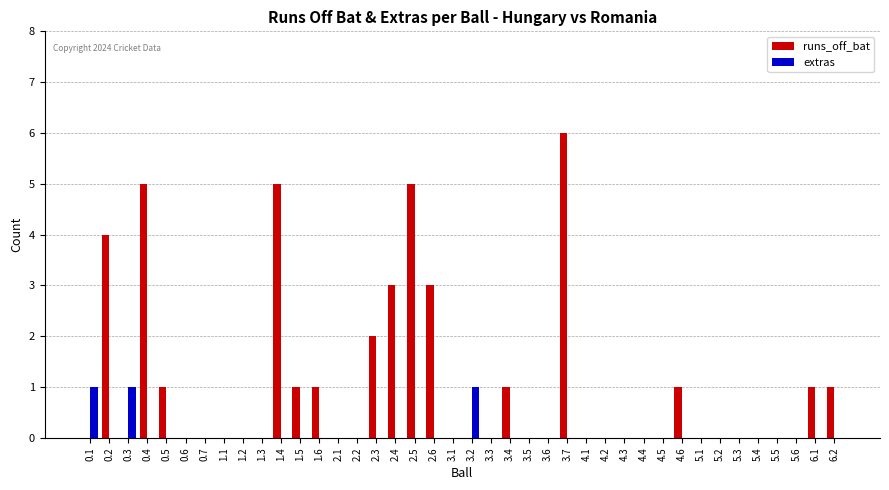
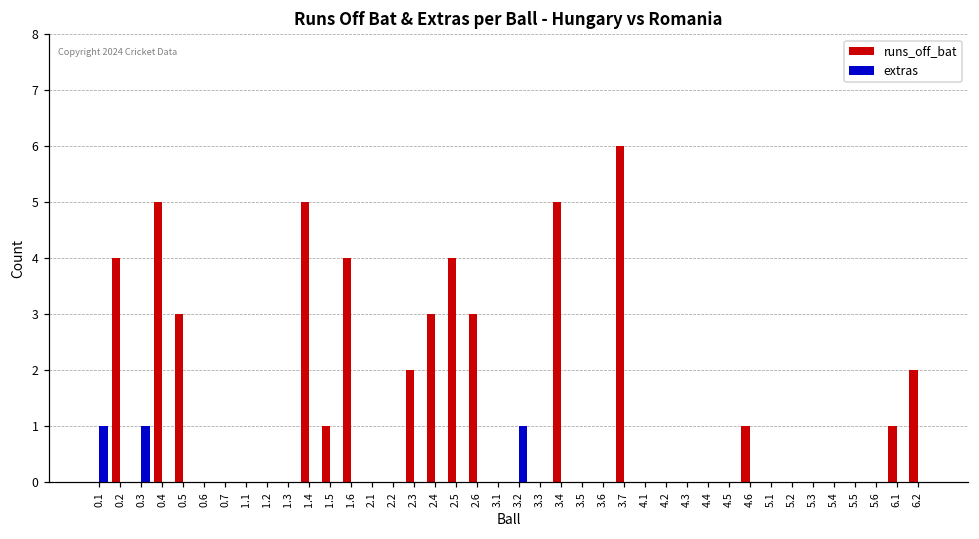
runs_off_bat, 0.5: 1 -> 3
runs_off_bat, 1.6: 1 -> 4
runs_off_bat, 2.5: 5 -> 4
runs_off_bat, 3.4: 1 -> 5
runs_off_bat, 6.2: 1 -> 2
